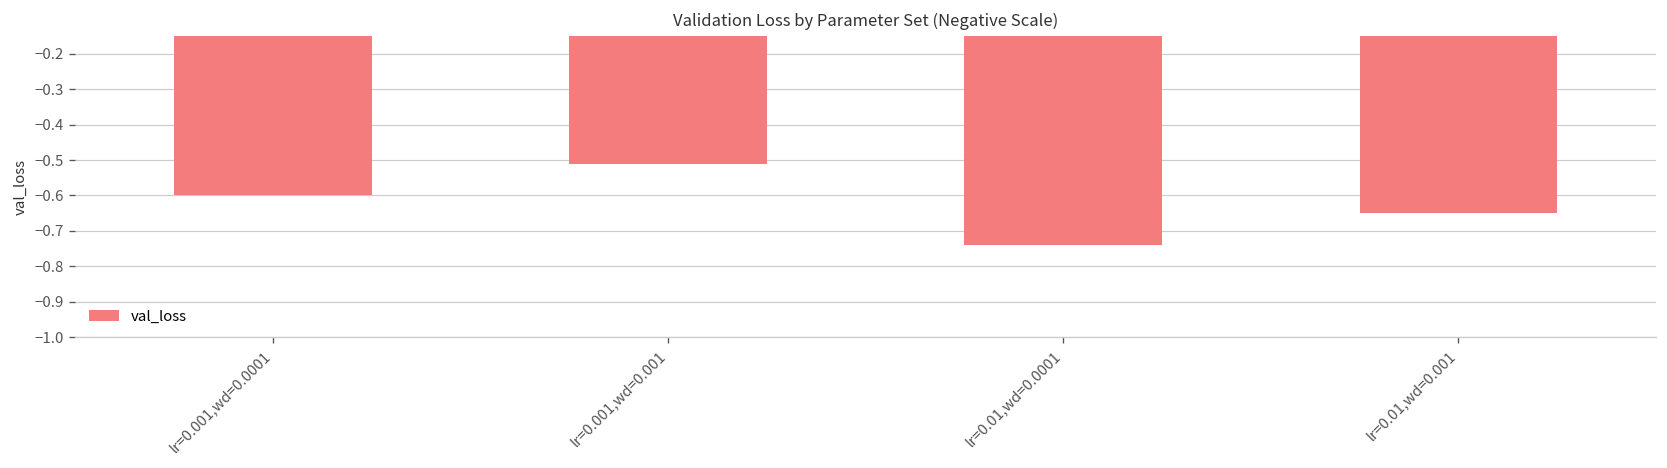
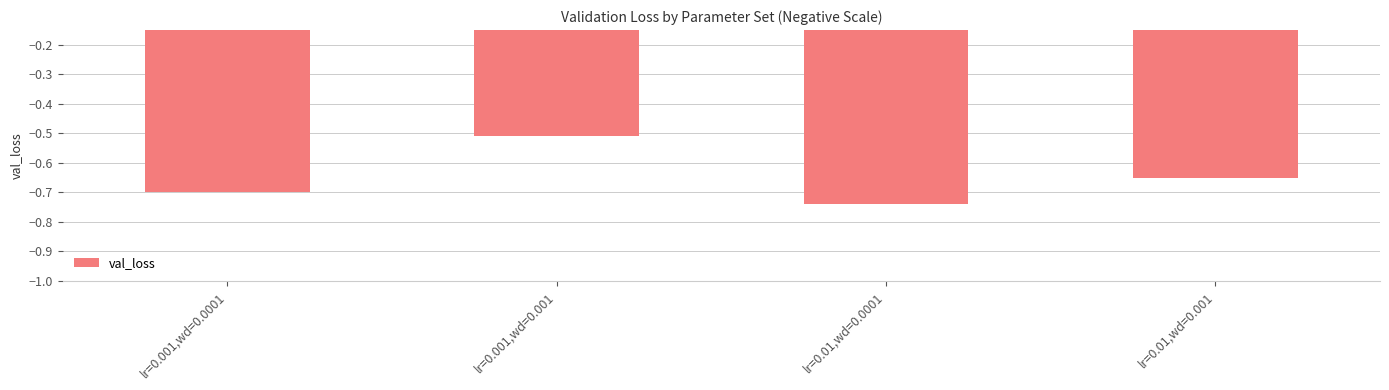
lr=0.001,wd=0.0001: -0.60 -> -0.70
